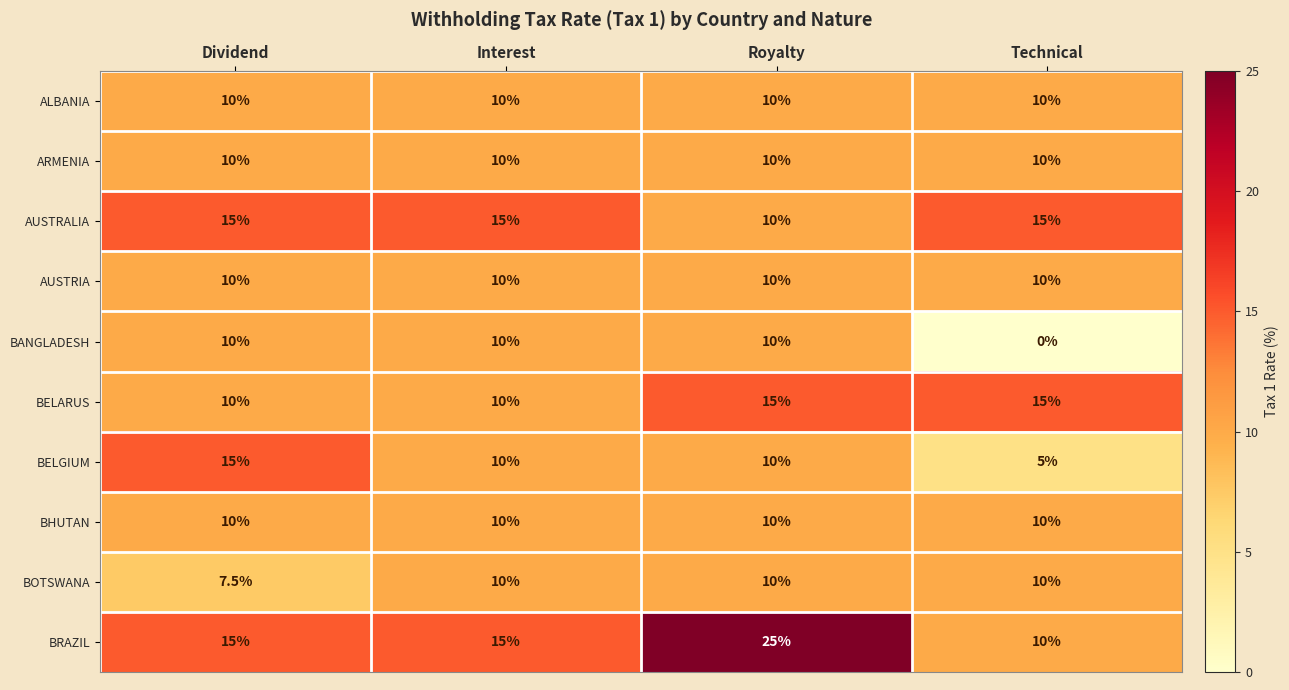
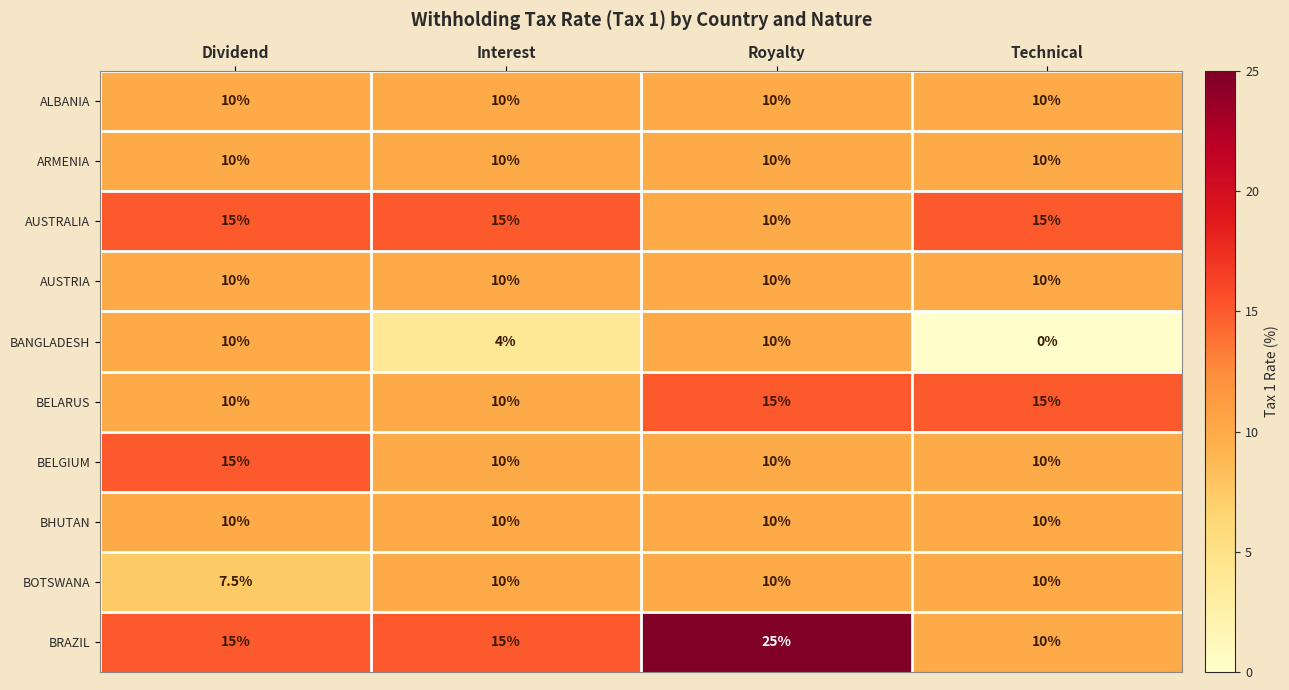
BANGLADESH, Interest: 10% -> 4%
BELGIUM, Technical: 5% -> 10%
